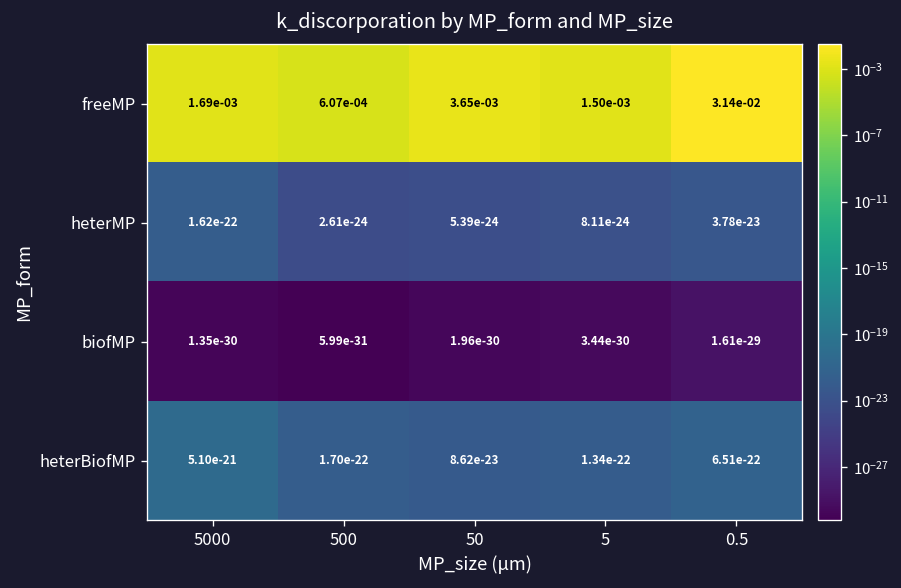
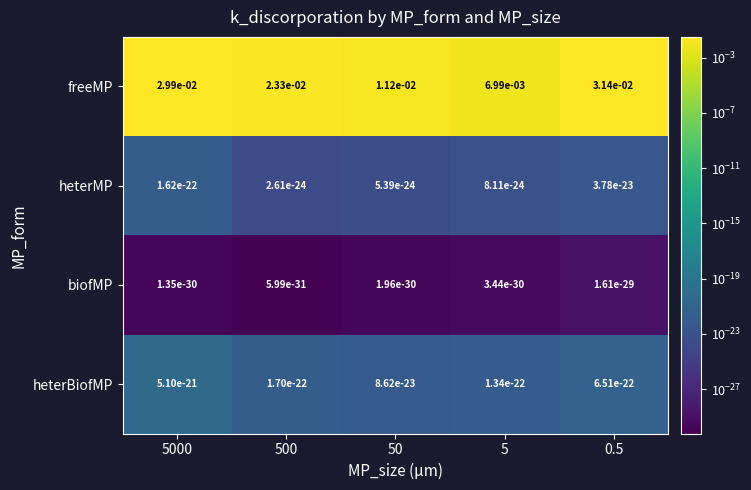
freeMP, 5000: 1.69e-03 -> 2.99e-02
freeMP, 500: 6.07e-04 -> 2.33e-02
freeMP, 50: 3.65e-03 -> 1.12e-02
freeMP, 5: 1.50e-03 -> 6.99e-03
